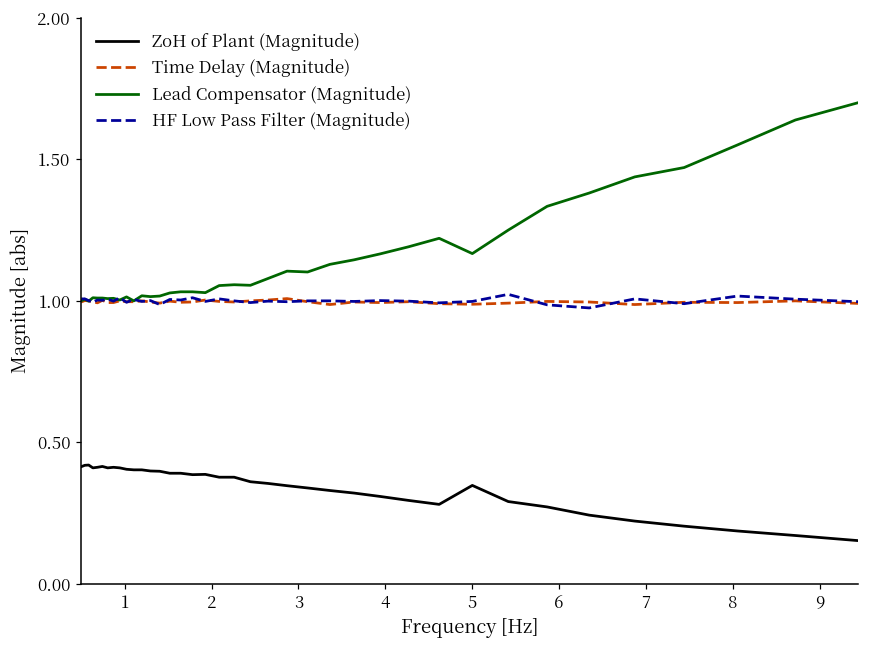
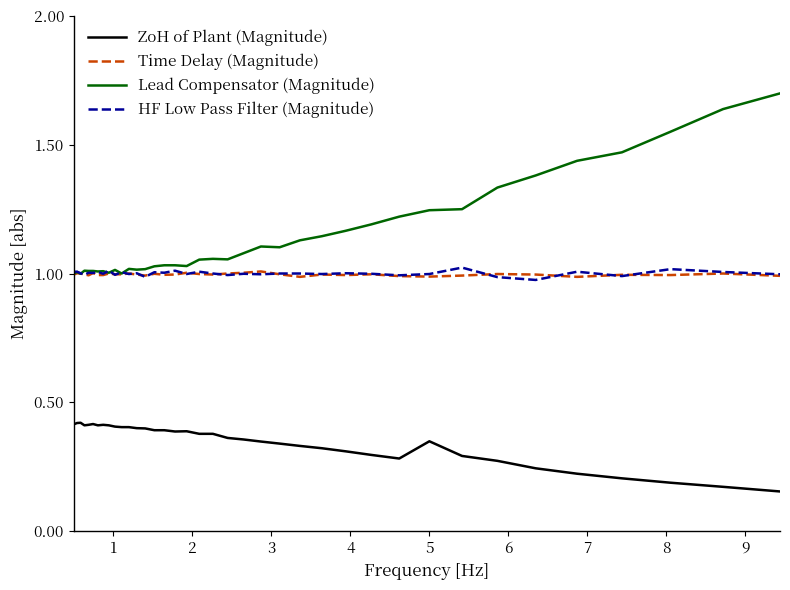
Lead Compensator (Magnitude), 5: 1.17 -> 1.25
